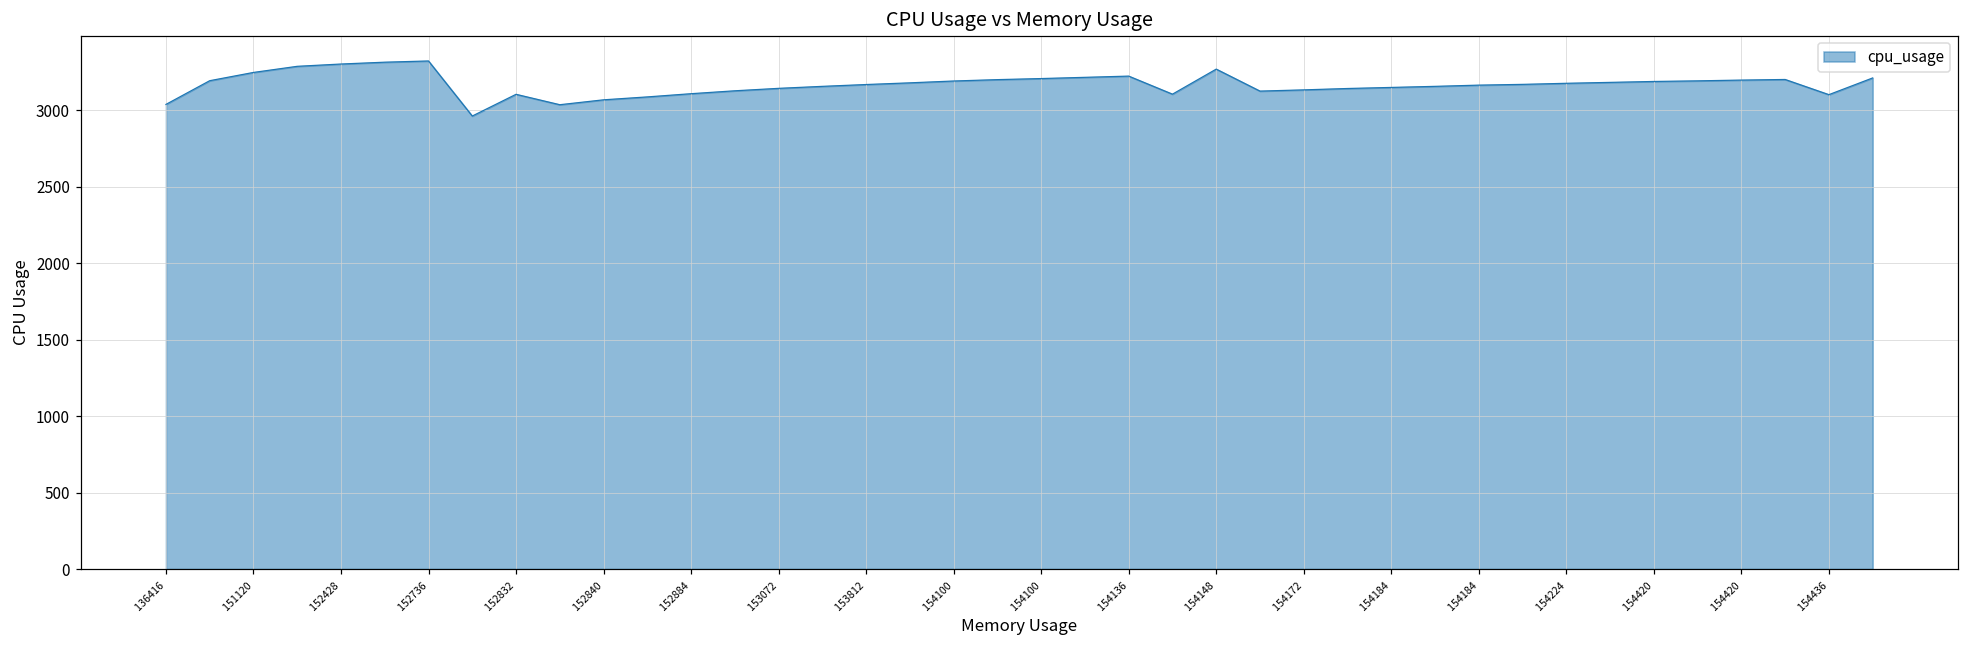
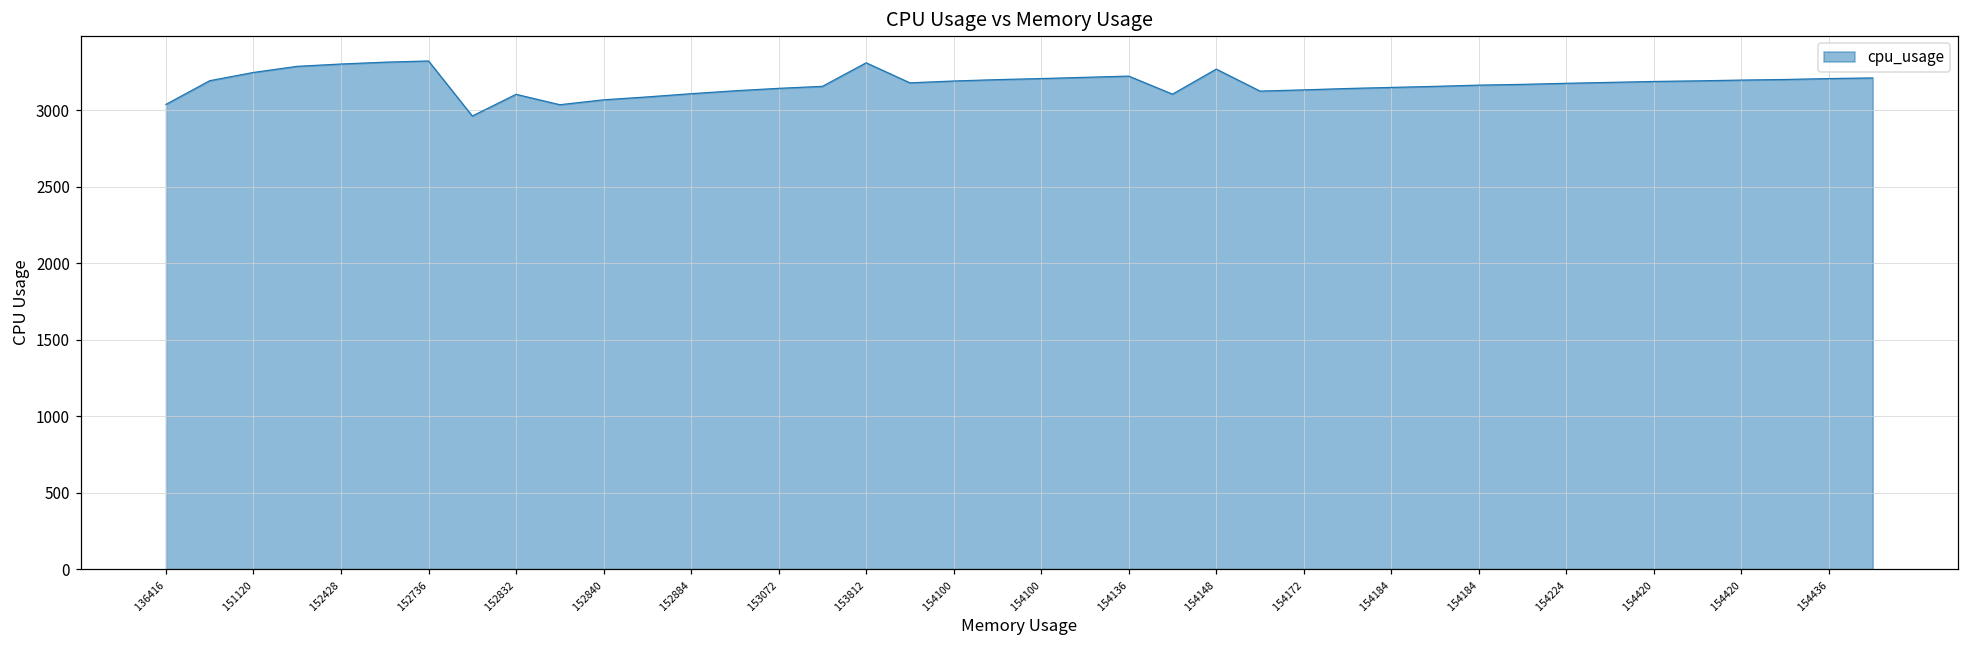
153812: 3170 -> 3310
154436: 3100 -> 3210
